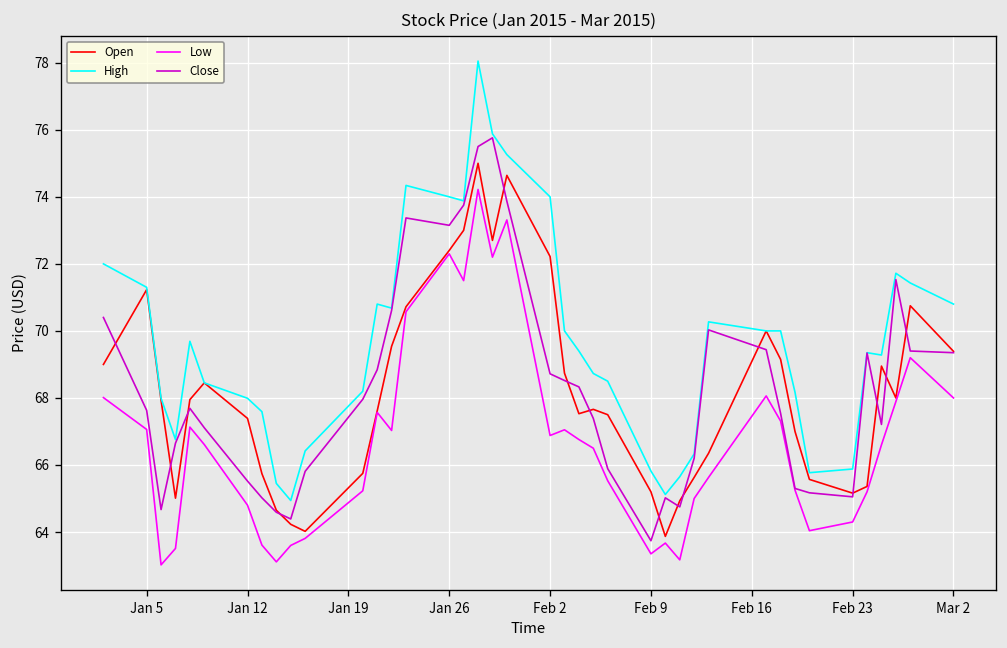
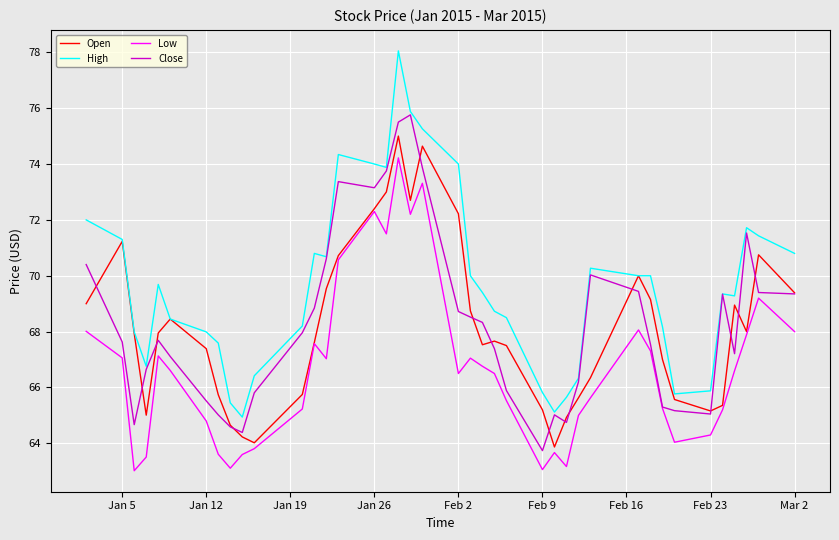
Low, Feb 2: 66.9 -> 66.5
Low, Feb 9: 63.4 -> 63.1
